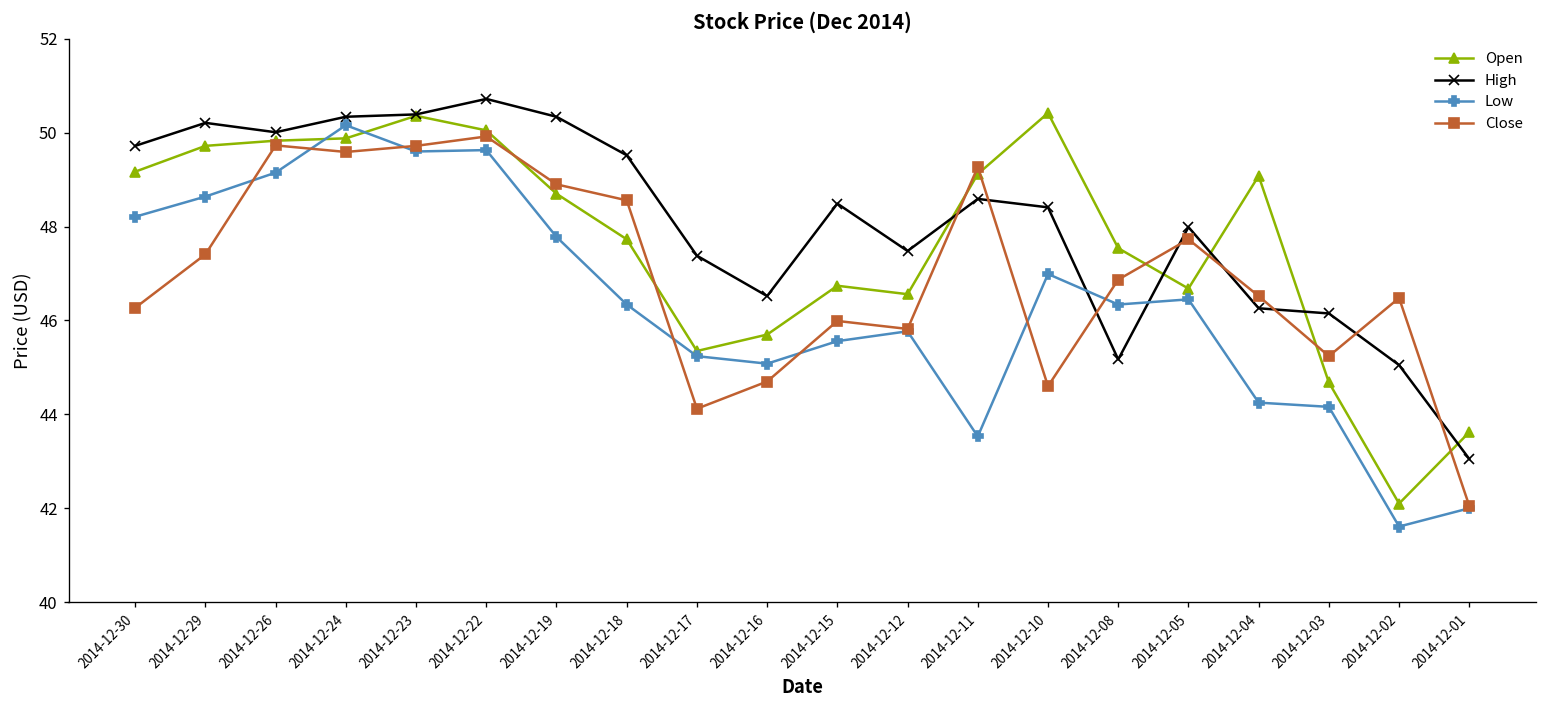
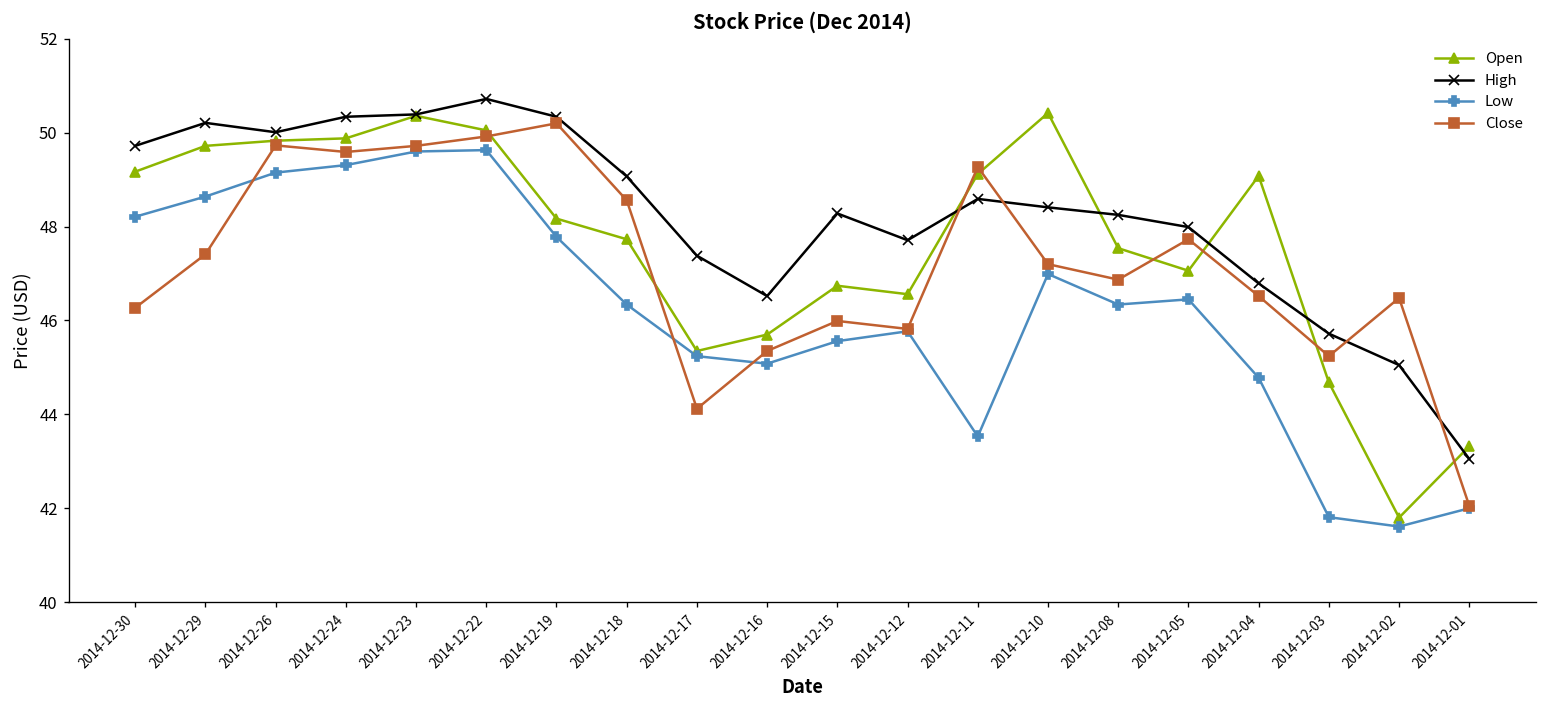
Low, 2014-12-24: 50.2 -> 49.3
Open, 2014-12-19: 48.7 -> 48.2
Close, 2014-12-19: 48.9 -> 50.2
High, 2014-12-18: 49.5 -> 49.1
Close, 2014-12-16: 44.7 -> 45.4
High, 2014-12-15: 48.5 -> 48.3
High, 2014-12-12: 47.5 -> 47.7
Close, 2014-12-10: 44.6 -> 47.2
High, 2014-12-08: 45.2 -> 48.3
Open, 2014-12-05: 46.7 -> 47.1
High, 2014-12-04: 46.3 -> 46.8
Low, 2014-12-04: 44.3 -> 44.8
High, 2014-12-03: 46.2 -> 45.7
Low, 2014-12-03: 44.2 -> 41.8
Open, 2014-12-02: 42.1 -> 41.8
Open, 2014-12-01: 43.6 -> 43.3
